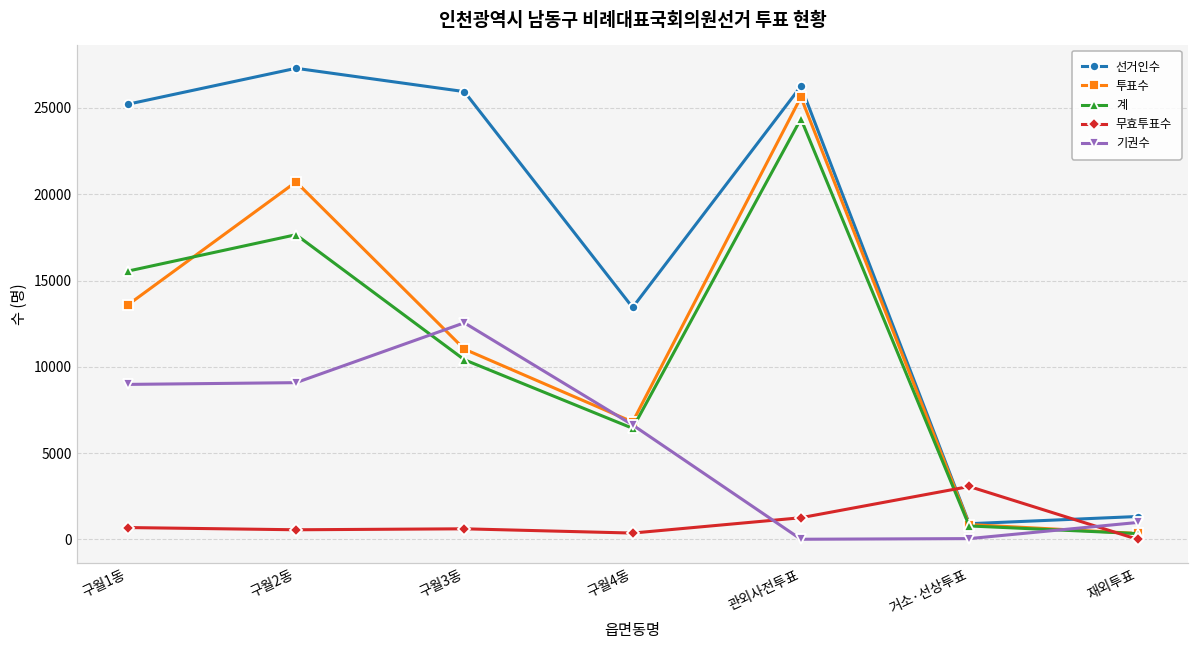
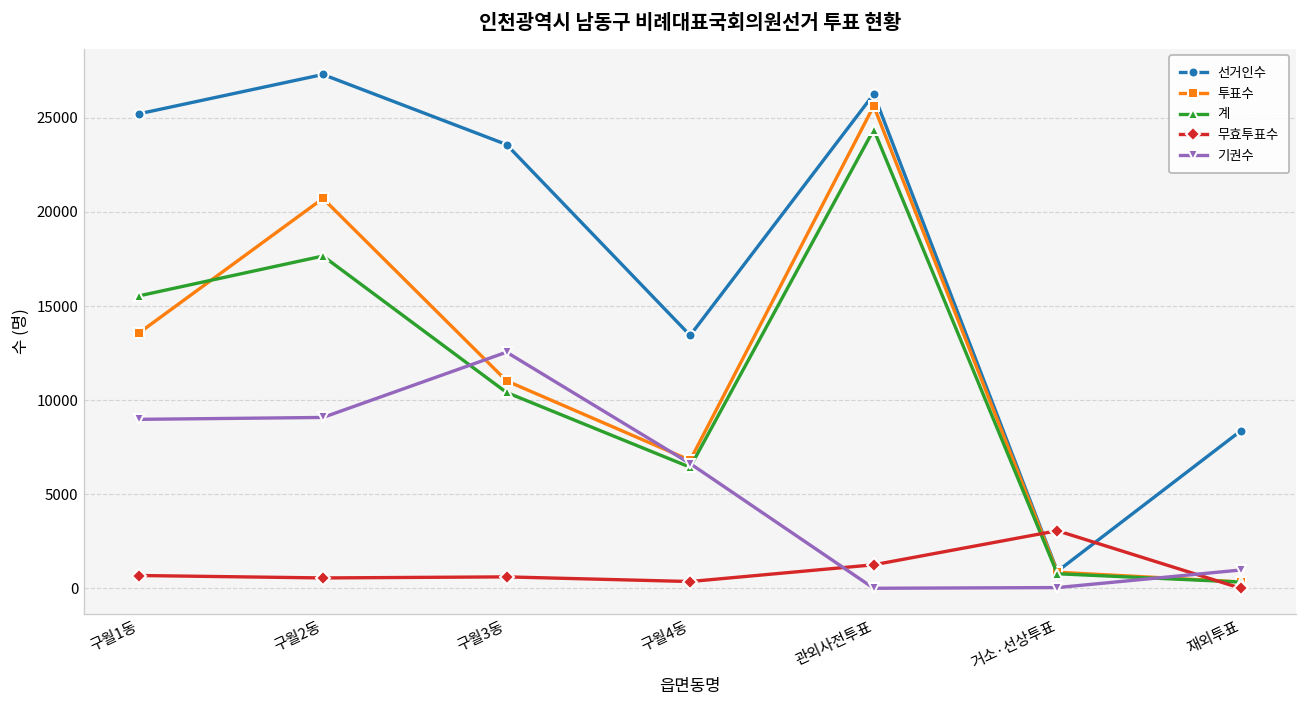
선거인수, 구월3동: 25900 -> 23600
선거인수, 재외투표: 1300 -> 8400
